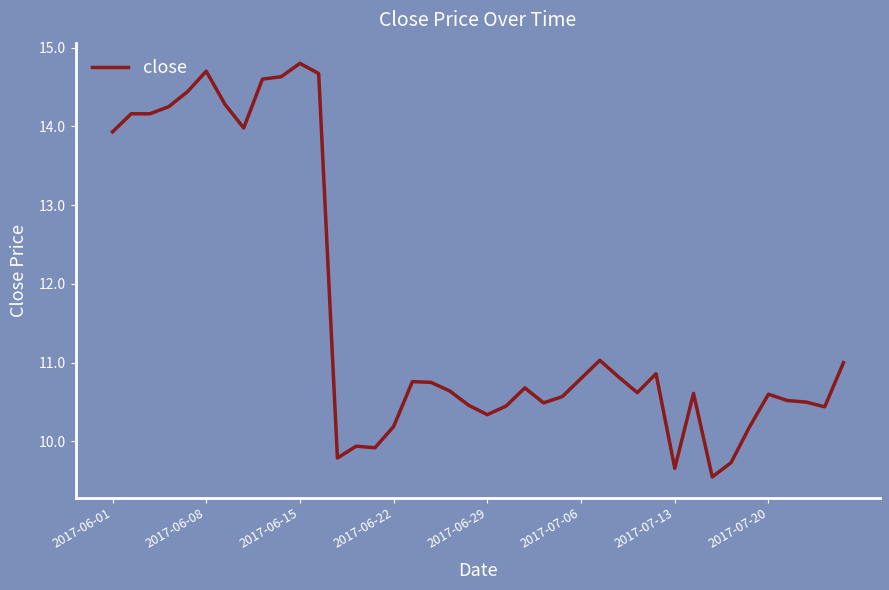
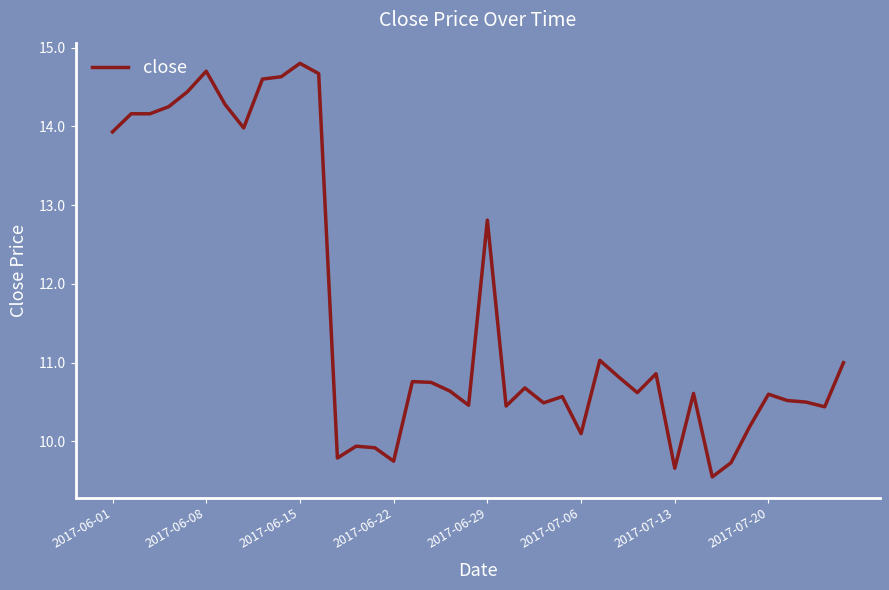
2017-06-22: 10.2 -> 9.8
2017-06-29: 10.3 -> 12.8
2017-07-06: 10.8 -> 10.1
